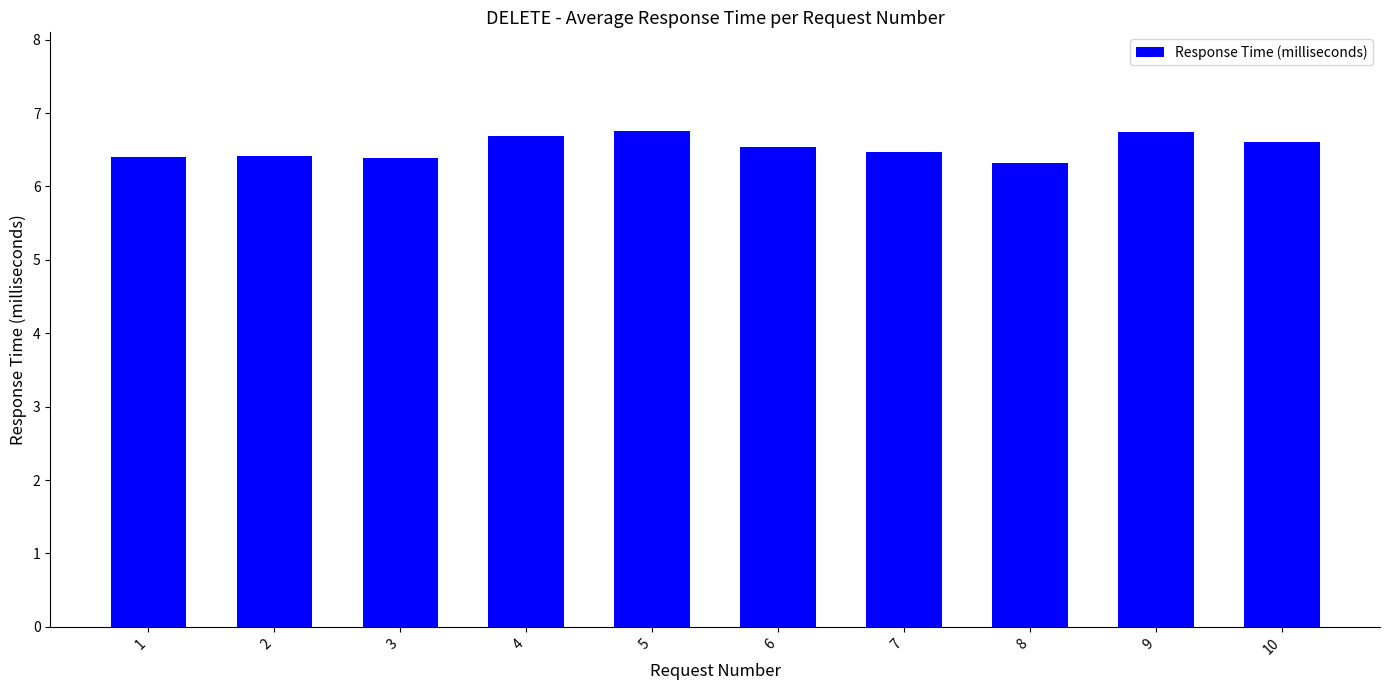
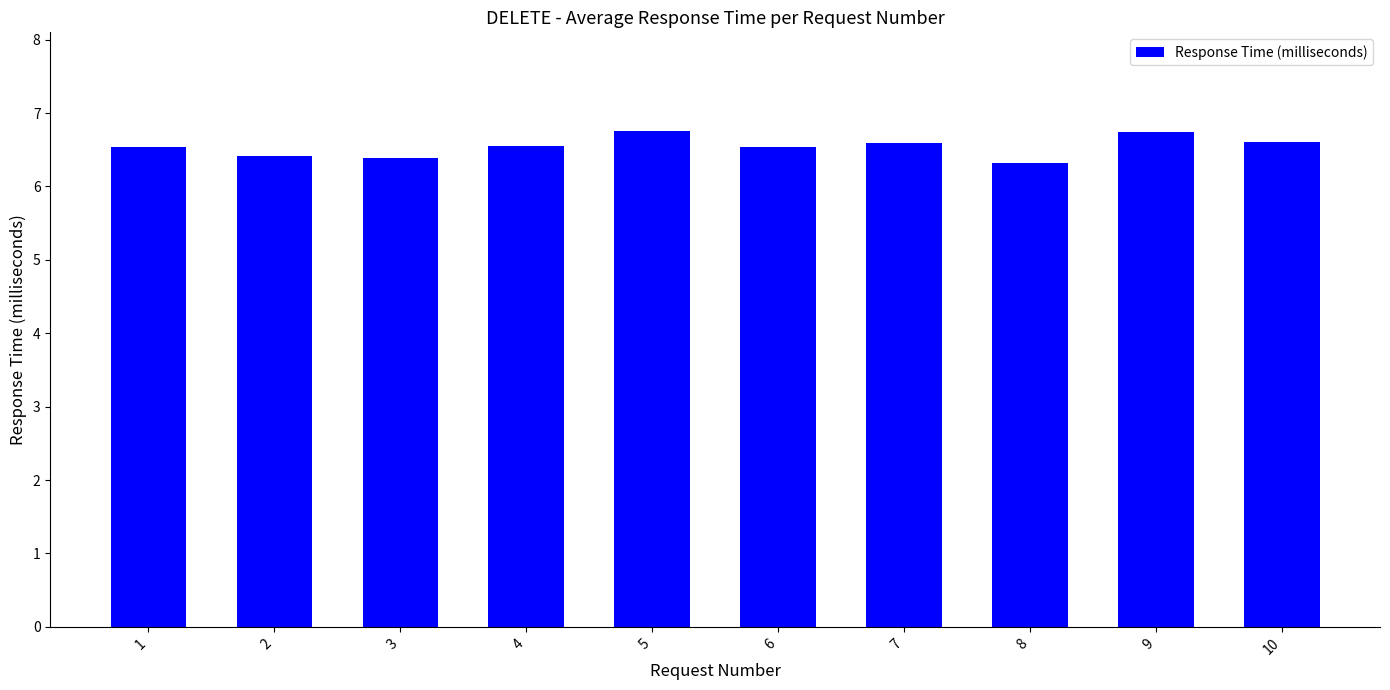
1: 6.4 -> 6.5
4: 6.7 -> 6.6
7: 6.5 -> 6.6
